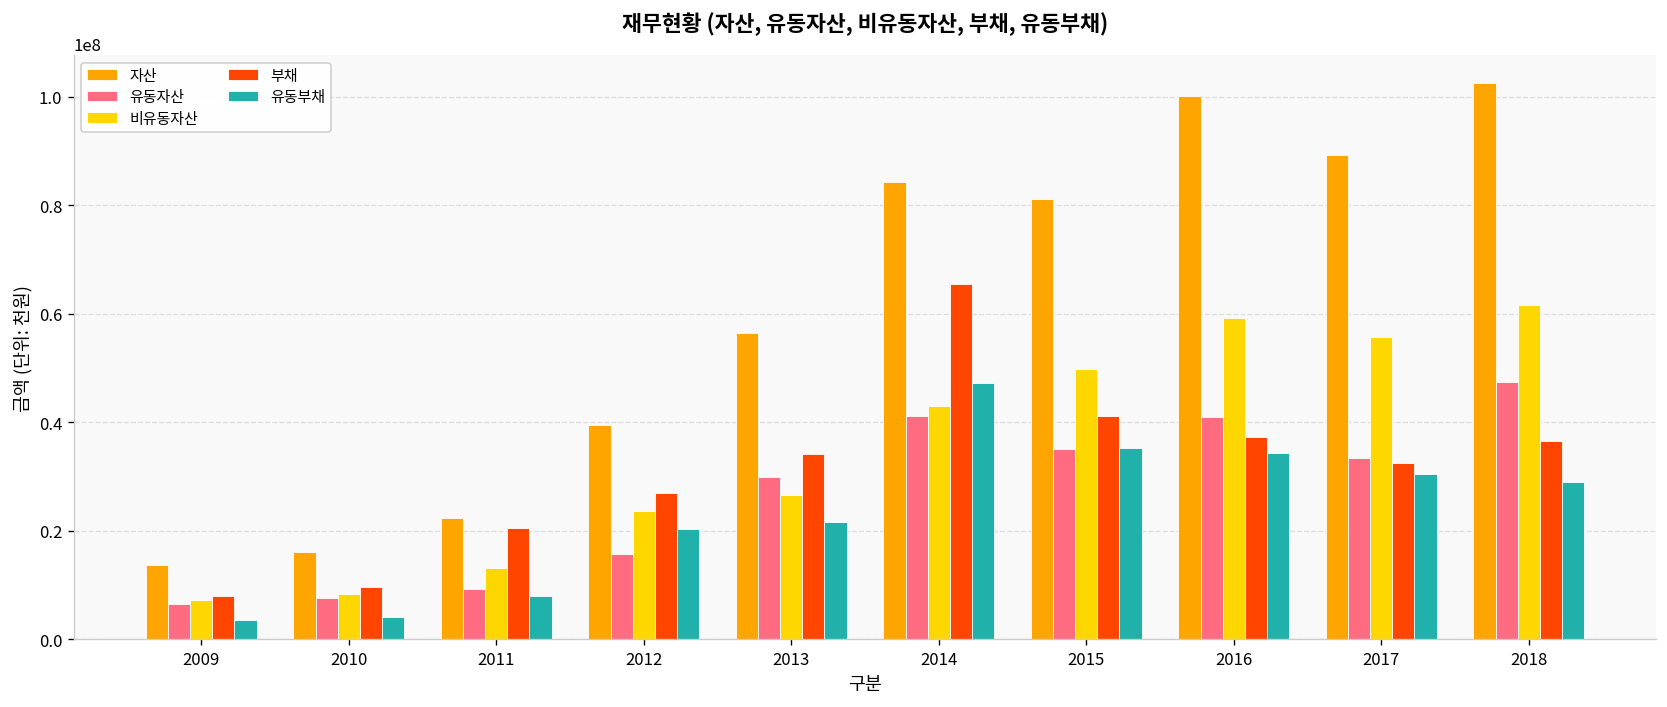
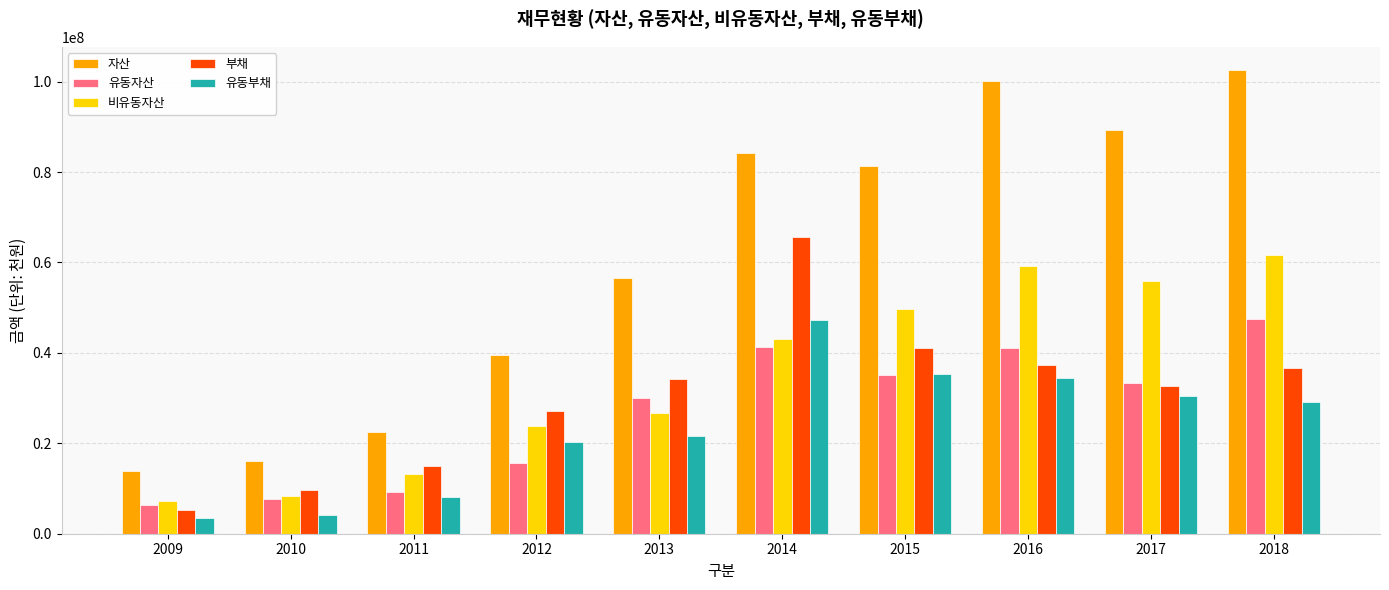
부채, 2009: 8000000 -> 5000000
부채, 2011: 21000000 -> 15000000
